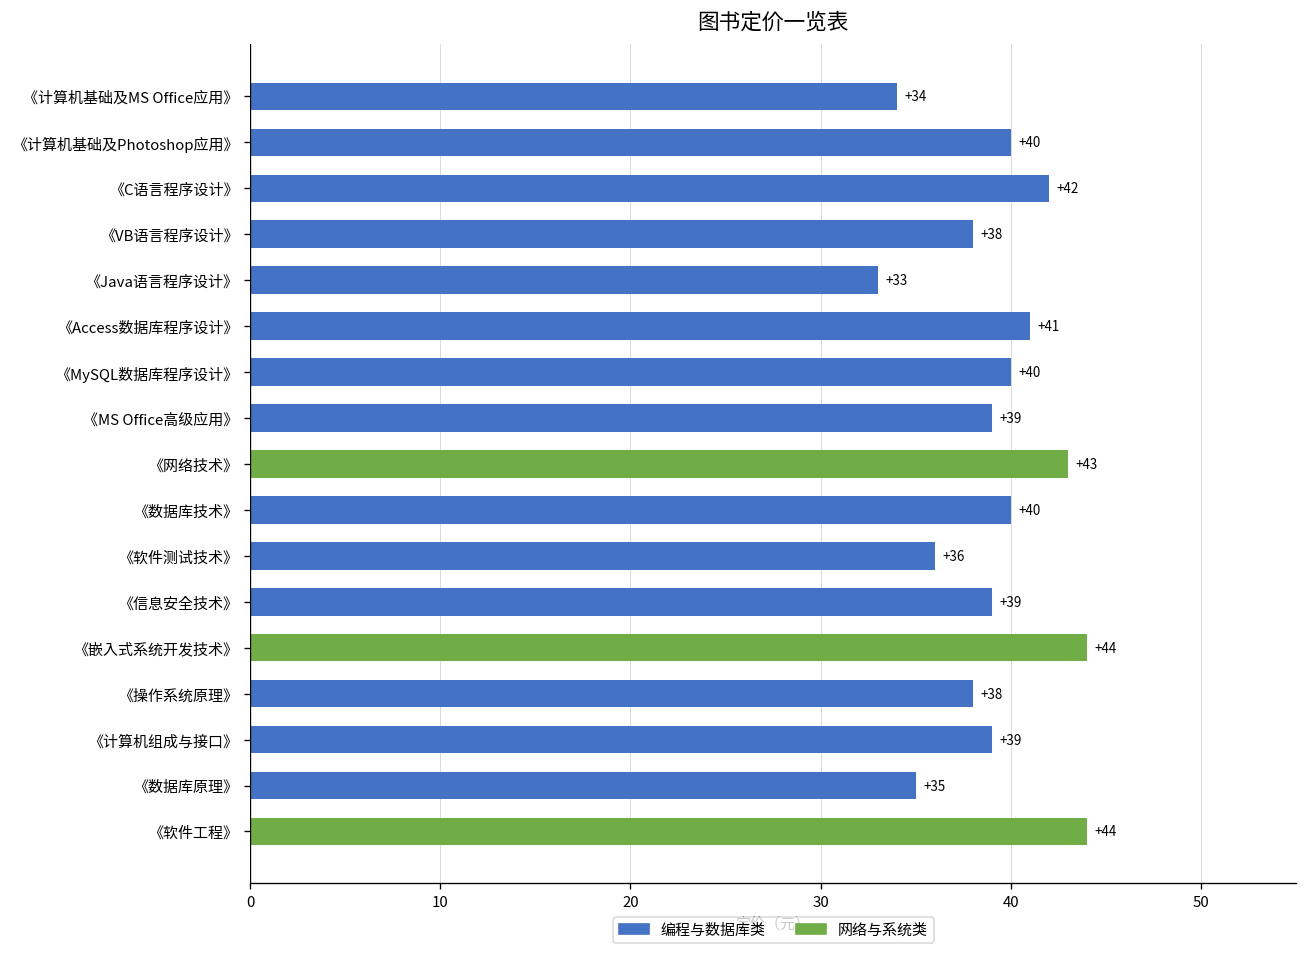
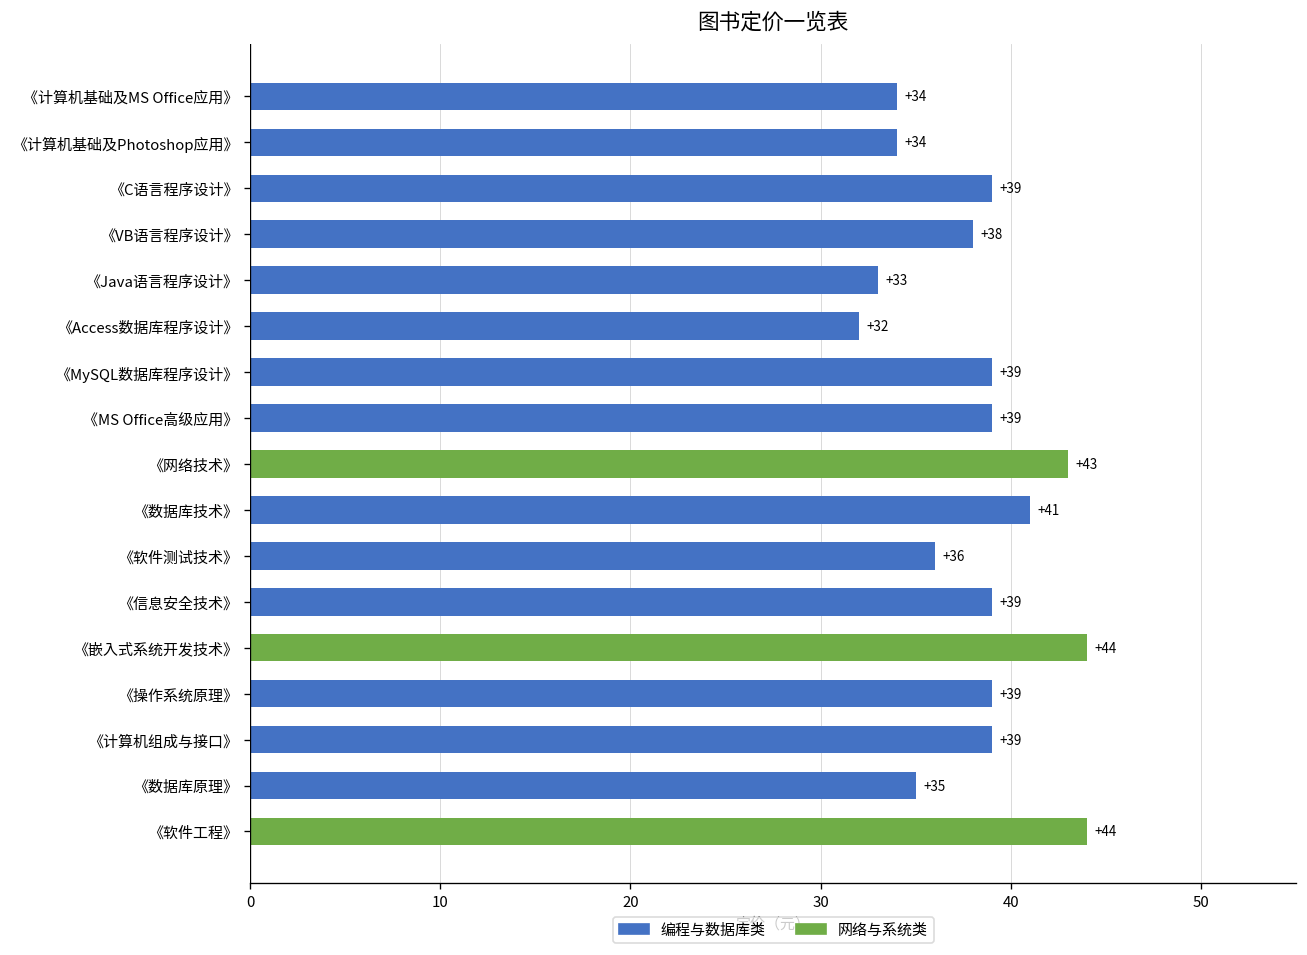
《计算机基础及Photoshop应用》: +40 -> +34
《C语言程序设计》: +42 -> +39
《Access数据库程序设计》: +41 -> +32
《MySQL数据库程序设计》: +40 -> +39
《数据库技术》: +40 -> +41
《操作系统原理》: +38 -> +39
